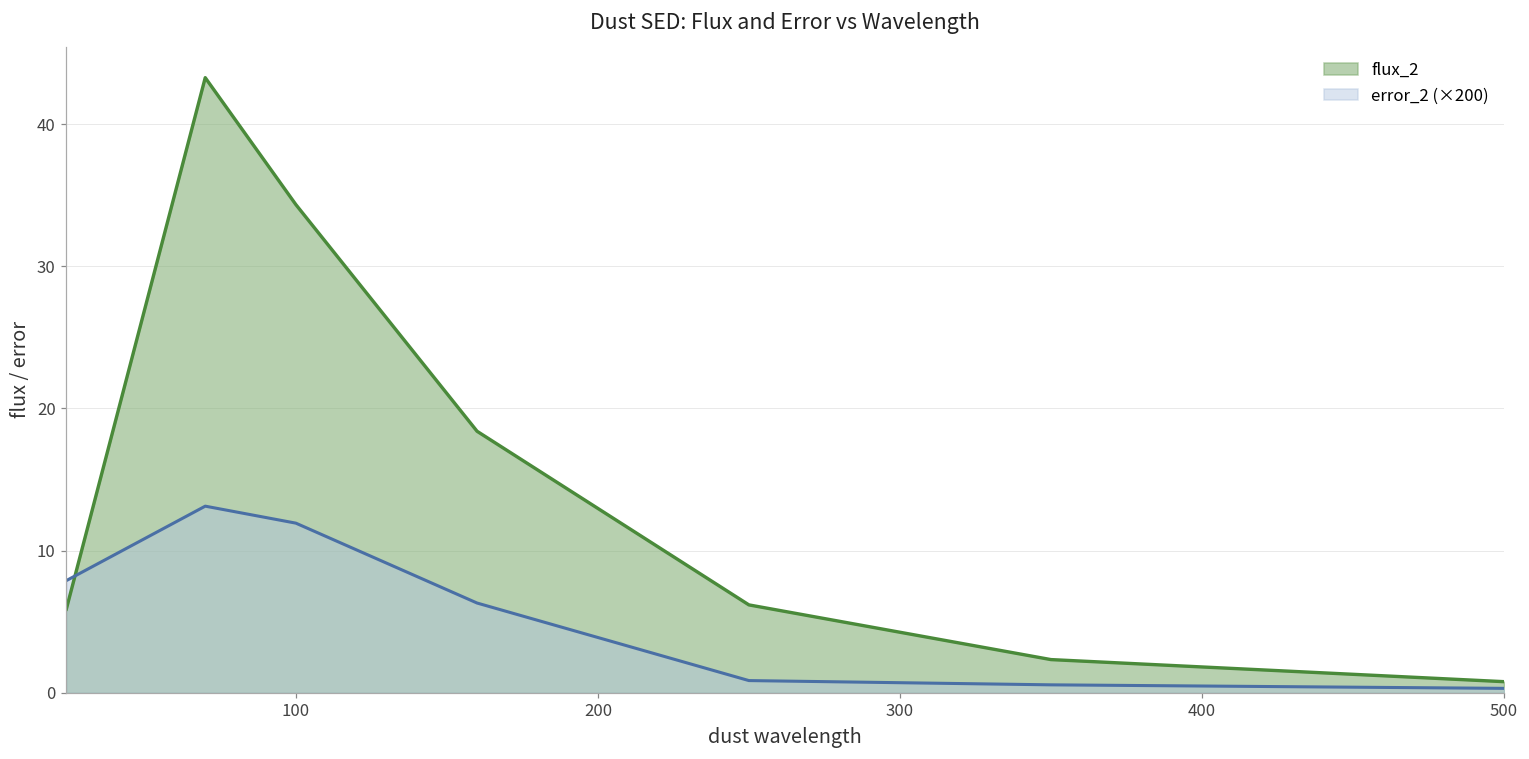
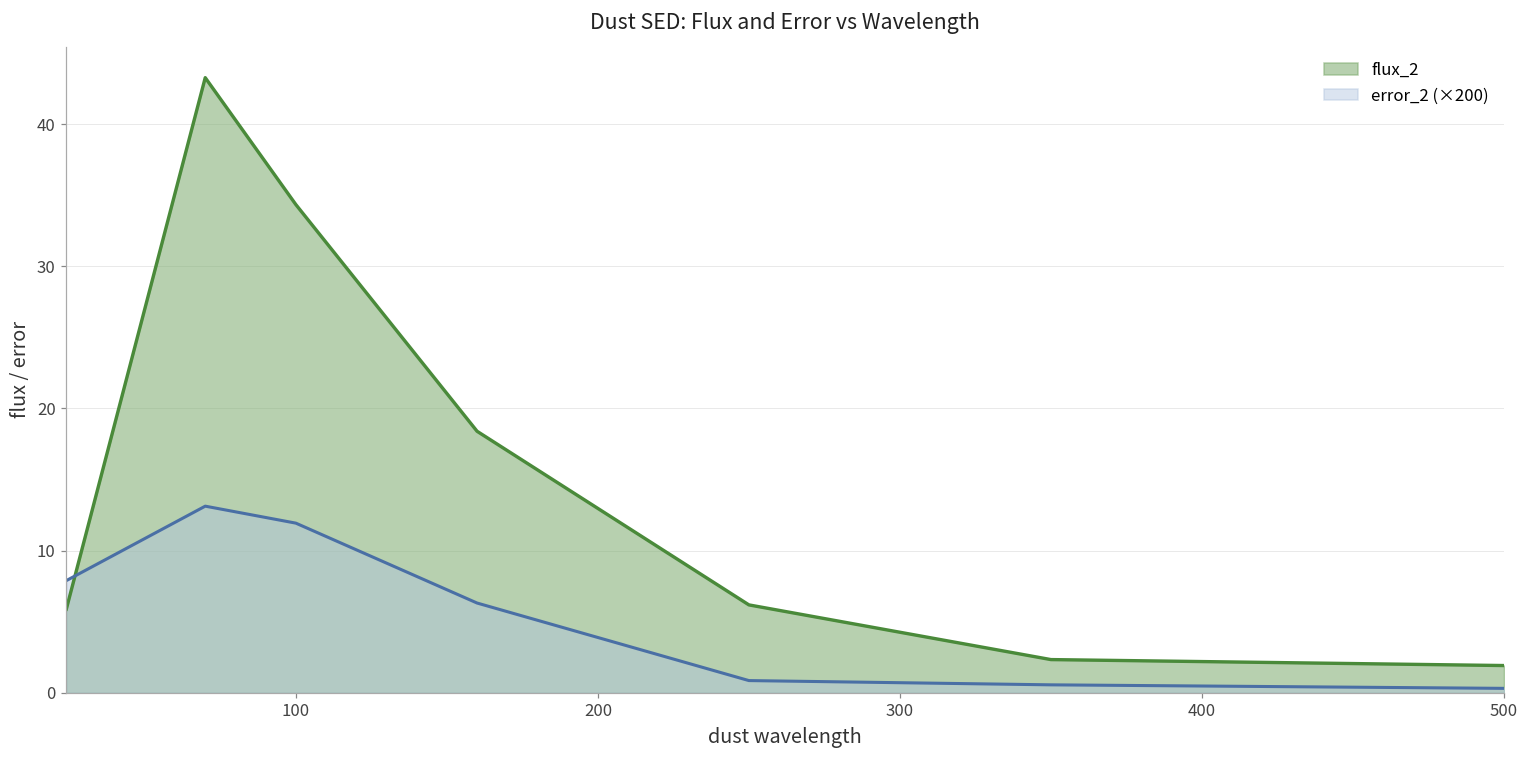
flux_2, 500: 0.8 -> 1.9
